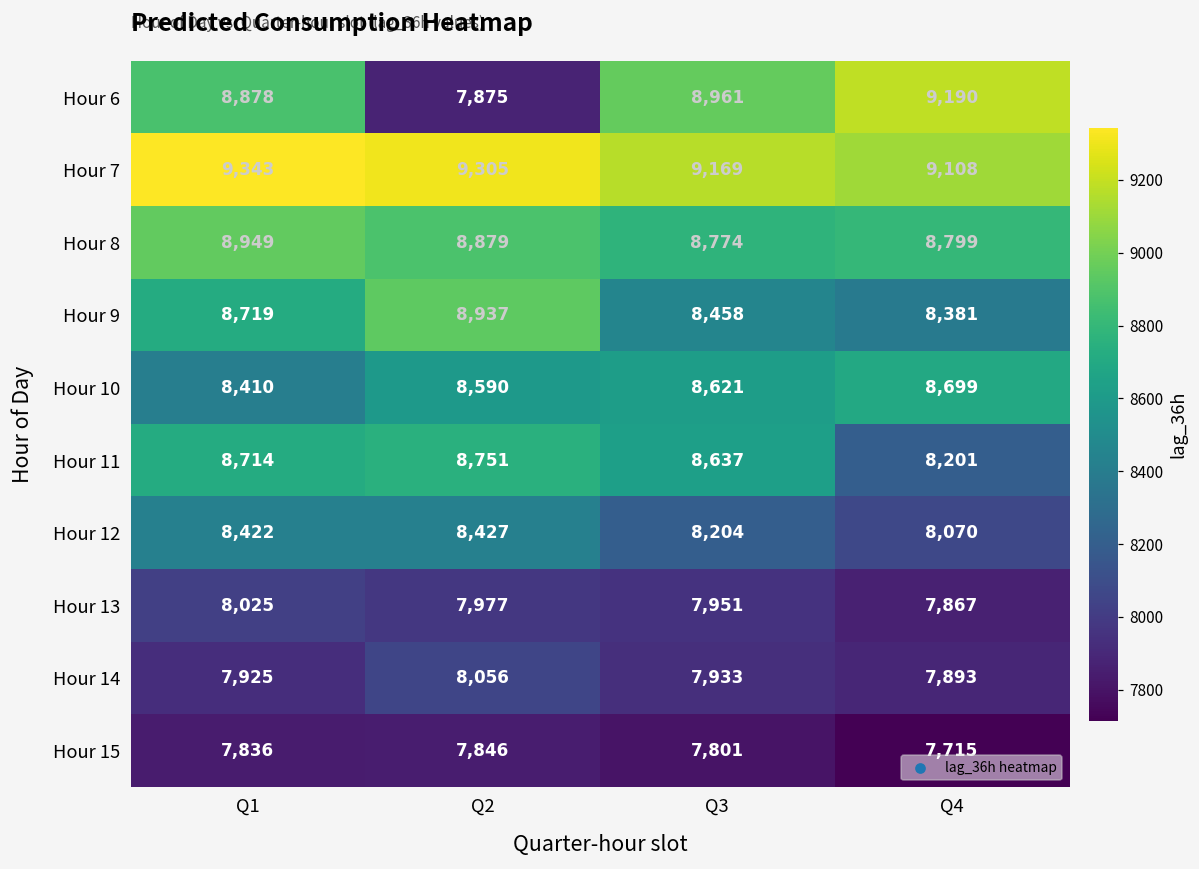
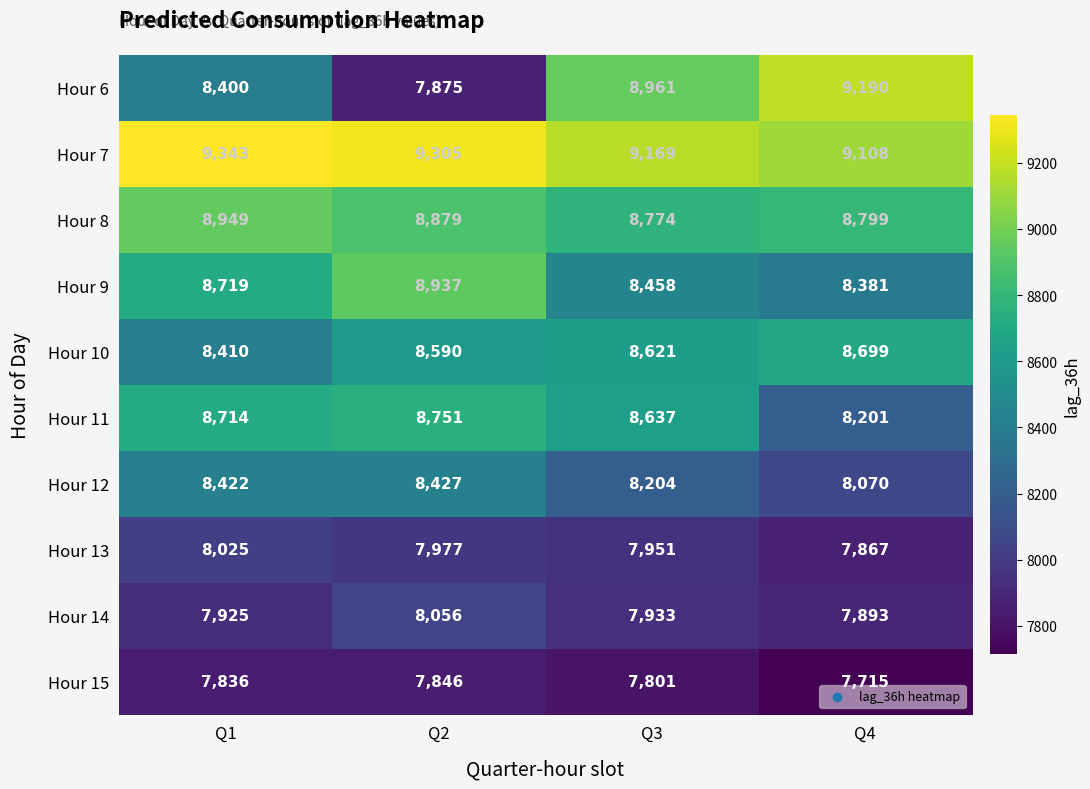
Hour 6, Q1: 8,878 -> 8,400
